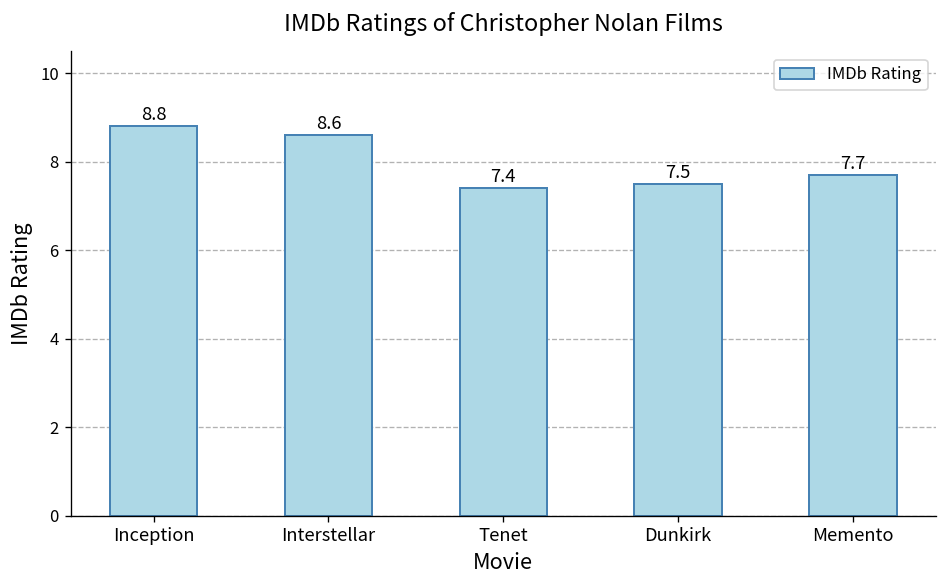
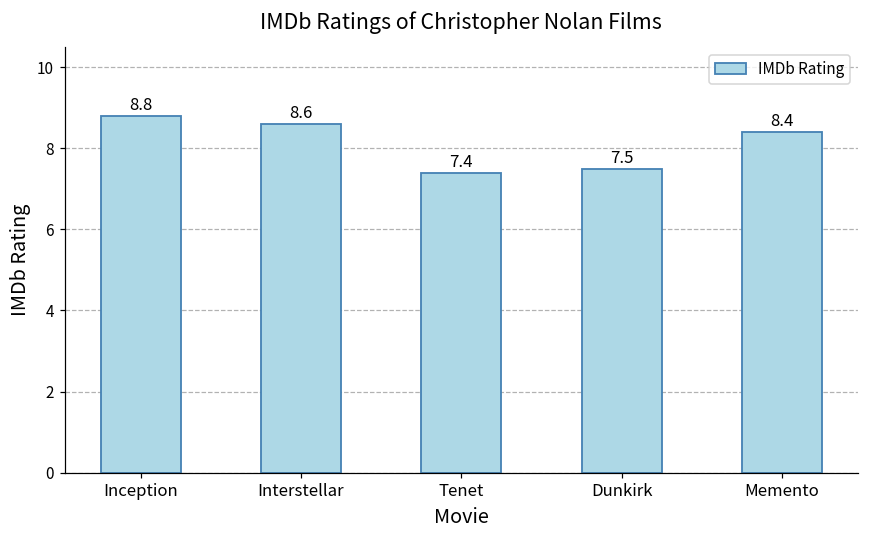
Memento: 7.7 -> 8.4
